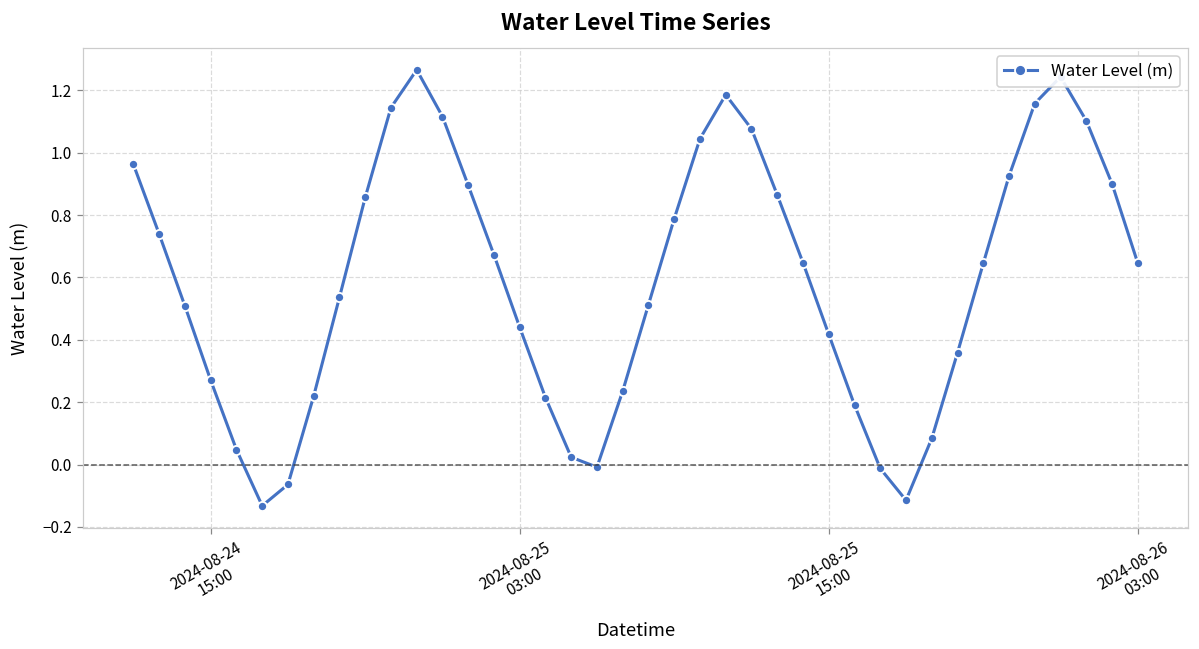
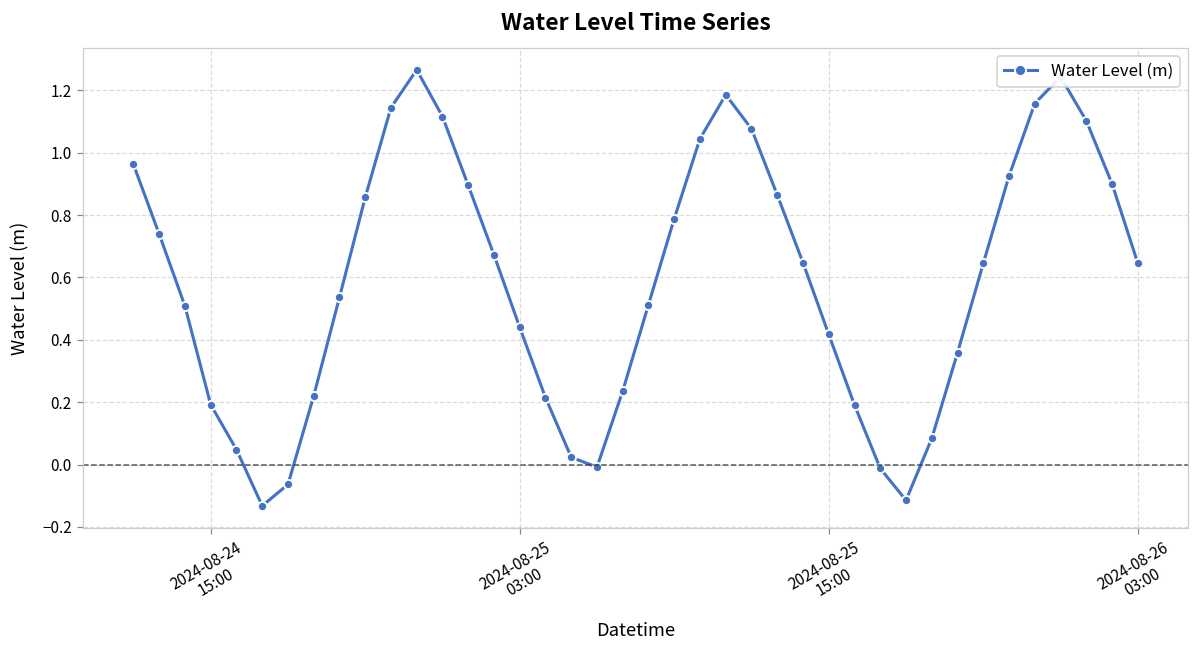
2024-08-24 15:00: 0.27 -> 0.19
